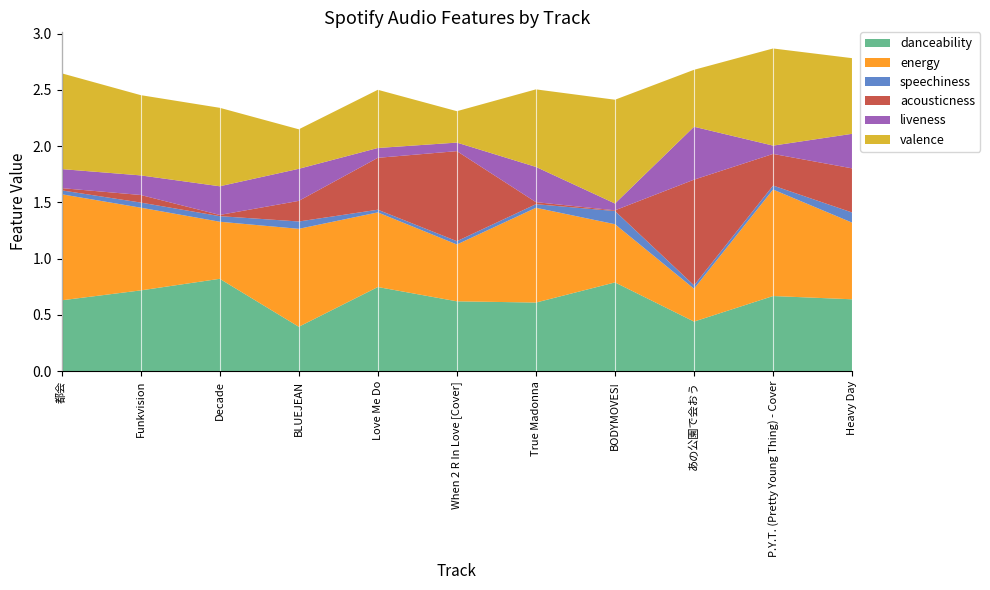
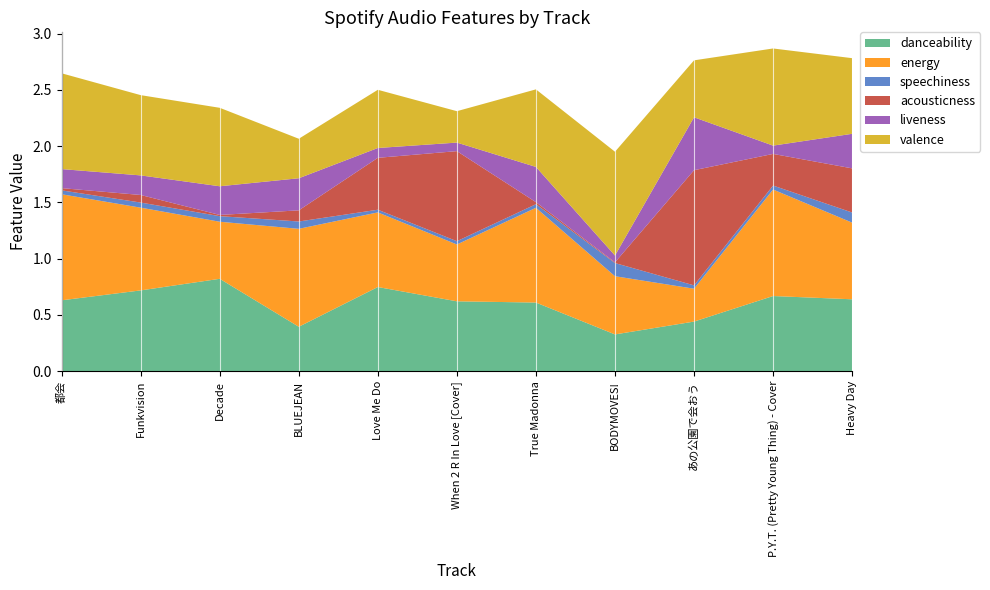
acousticness, BLUEJEAN: 0.18 -> 0.10
danceability, BODYMOVES!: 0.79 -> 0.33
acousticness, あの公園で会おう: 0.94 -> 1.02
